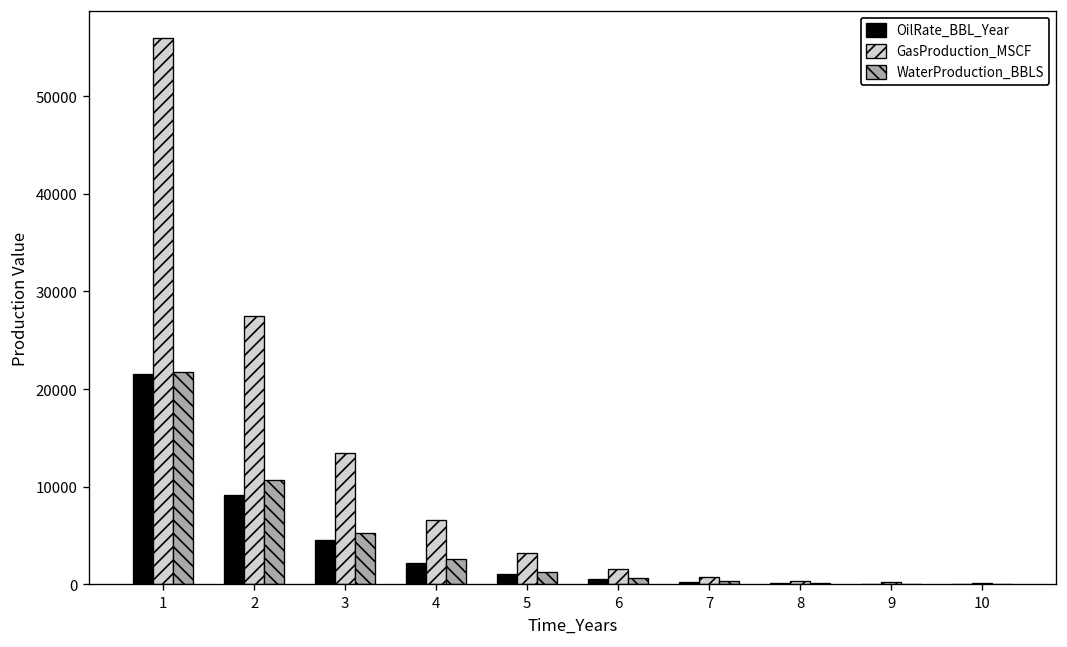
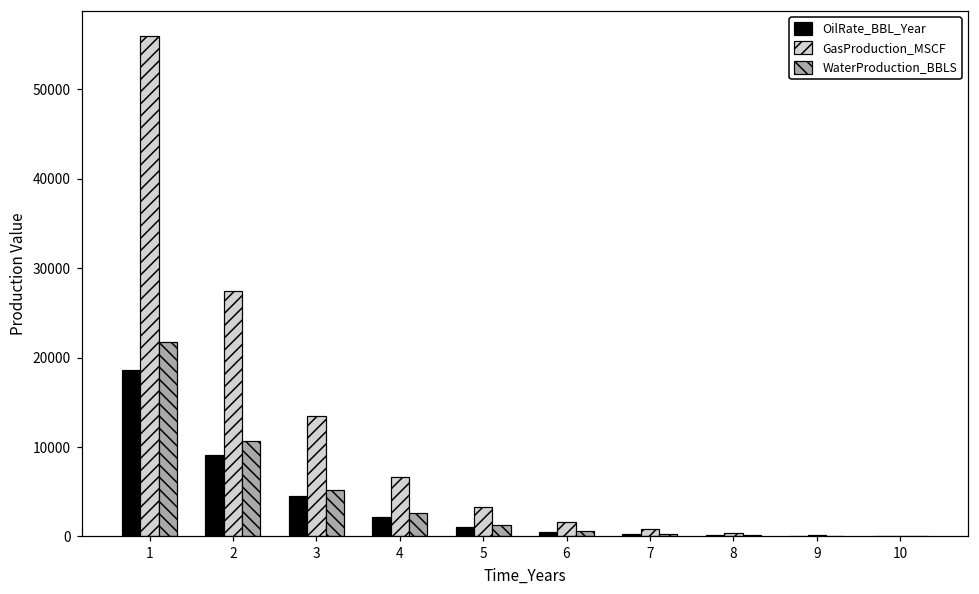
OilRate_BBL_Year, 1: 22000 -> 19000
